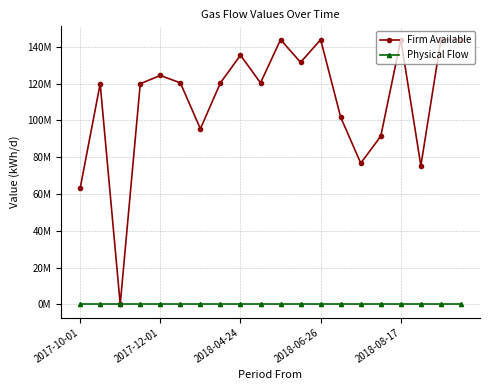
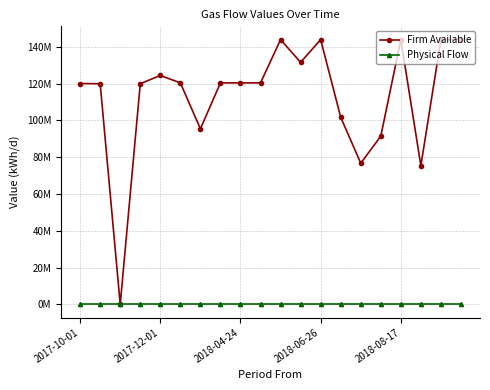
Firm Available, 2017-10-01: 63000000 -> 120000000
Firm Available, 2018-04-24: 135000000 -> 120000000
